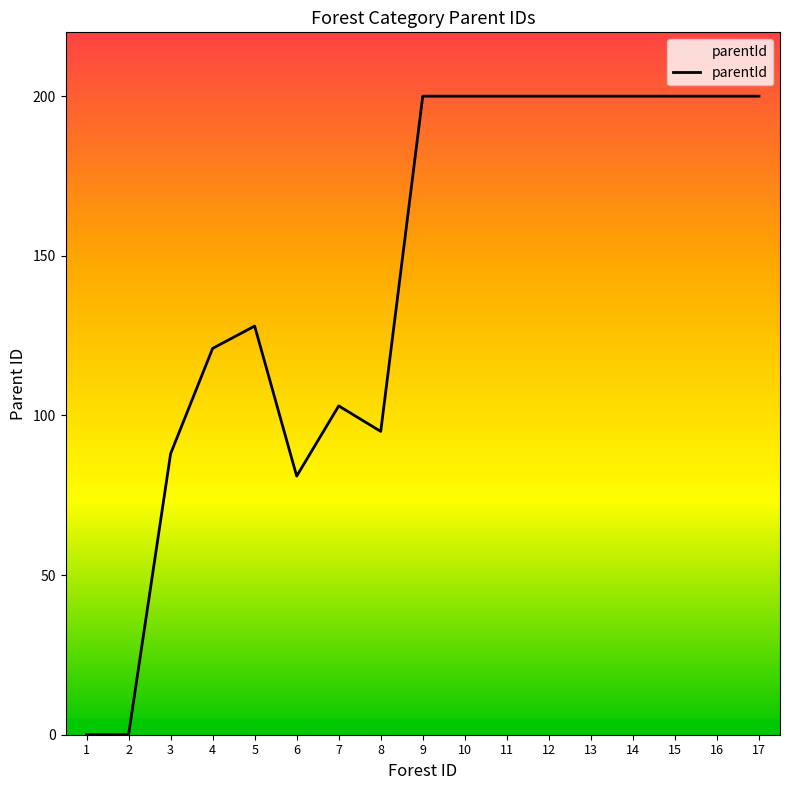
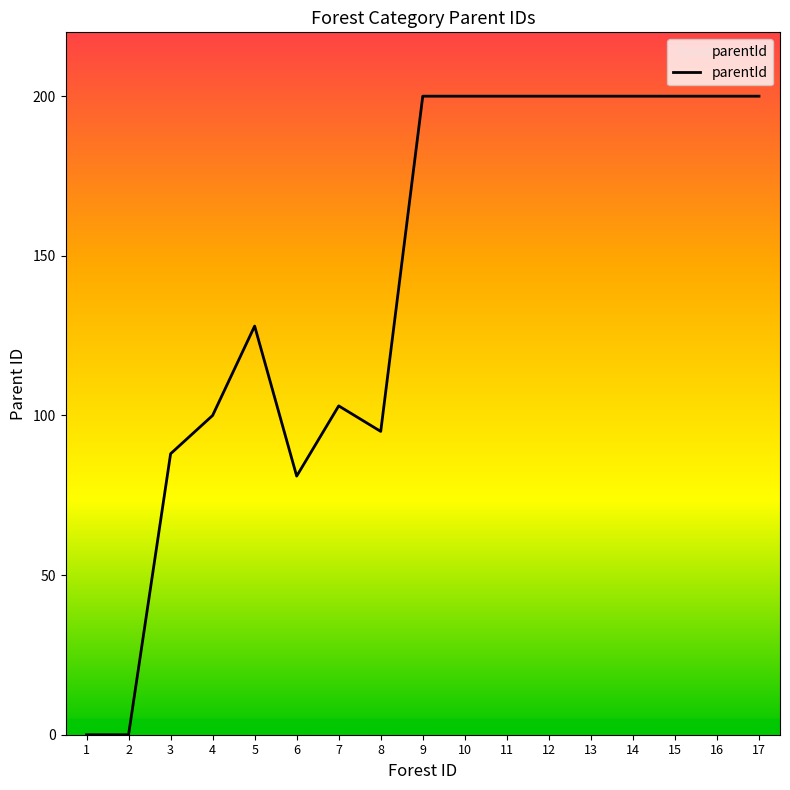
4: 121 -> 100
